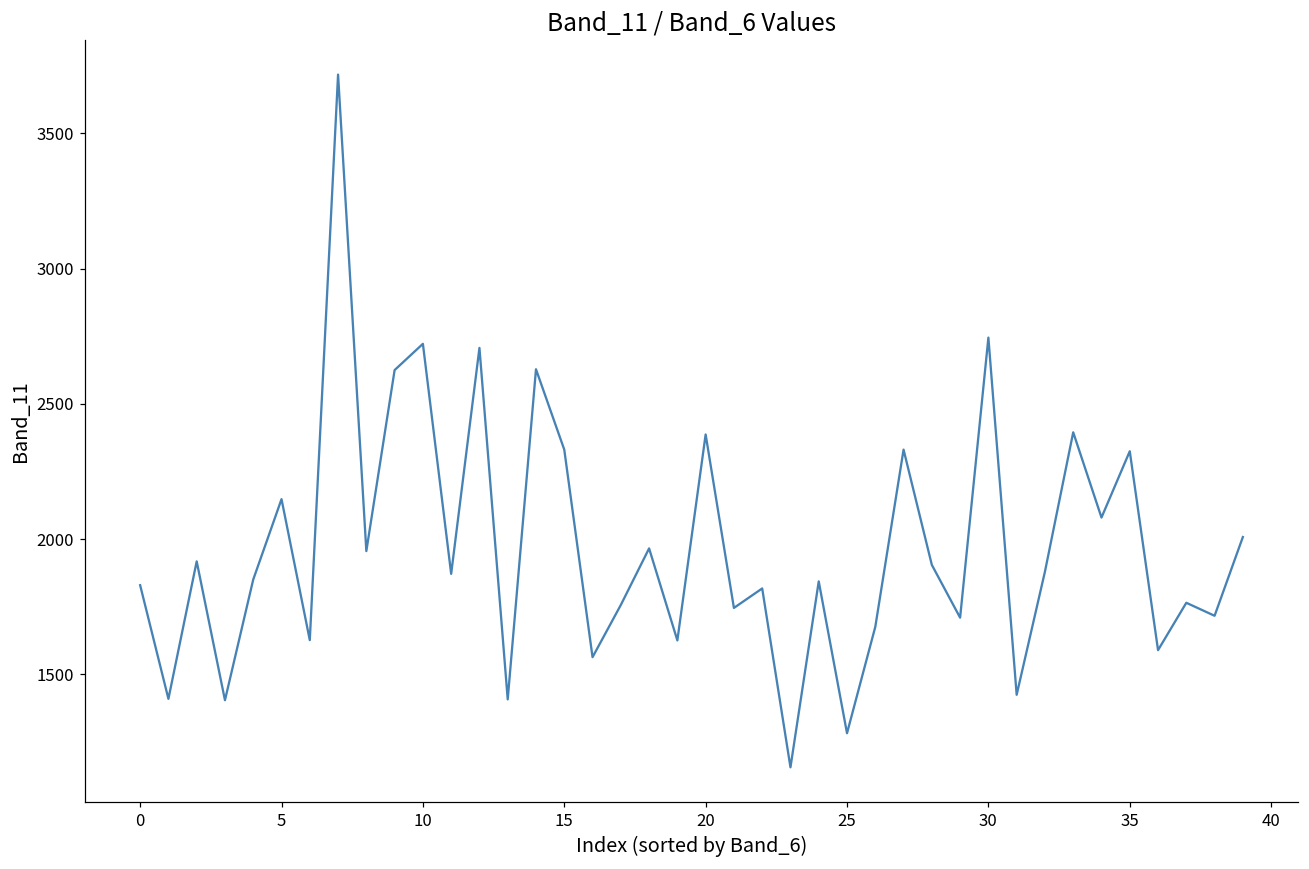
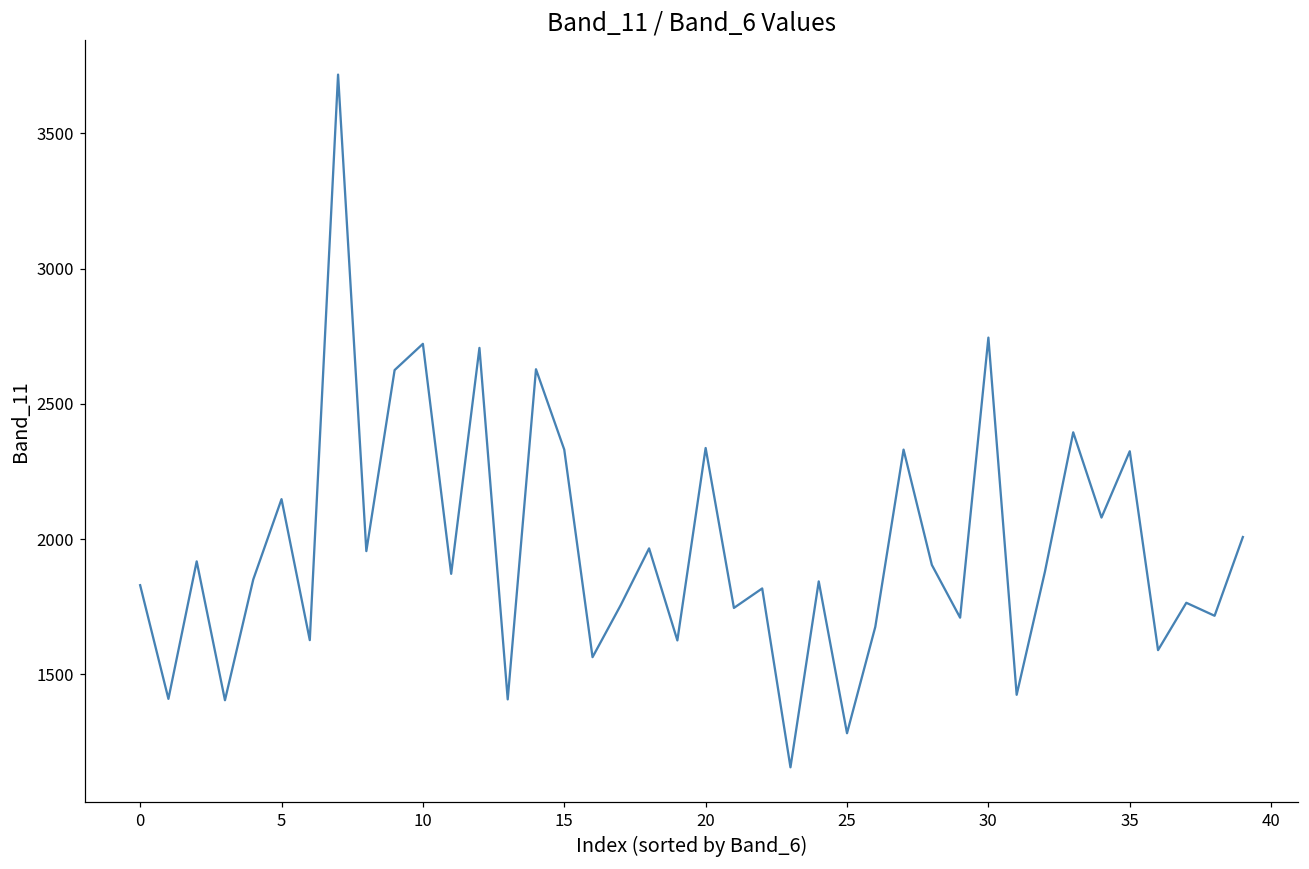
20: 2390 -> 2340
